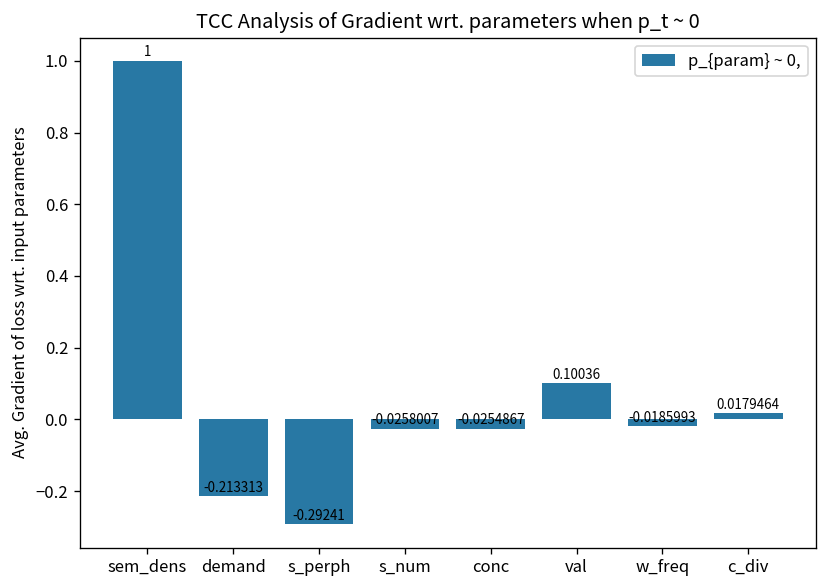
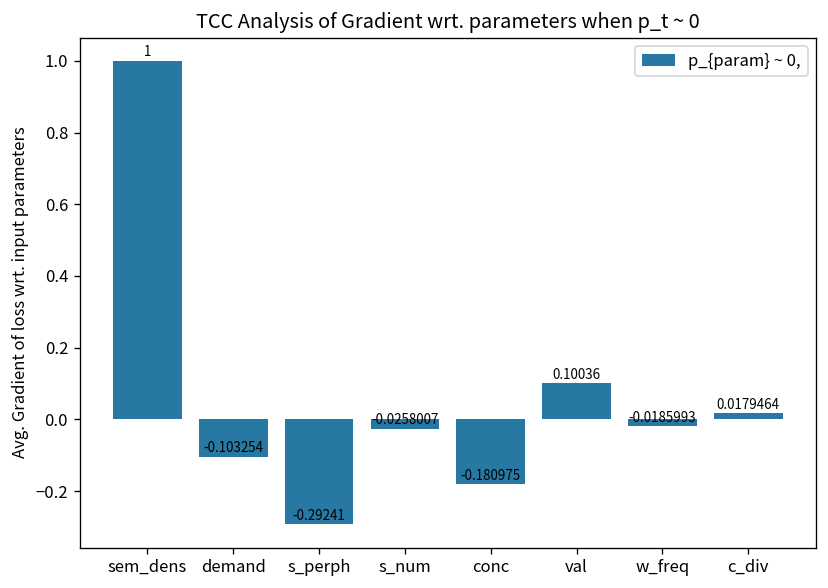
demand: -0.213313 -> -0.103254
conc: -0.0254867 -> -0.180975
